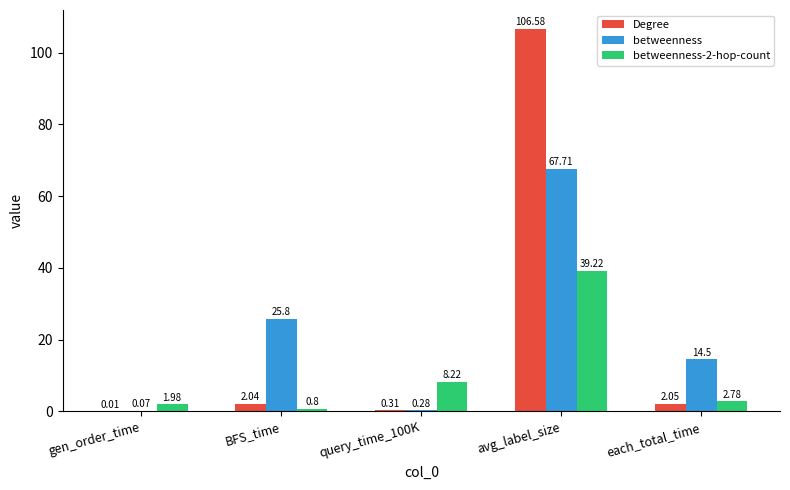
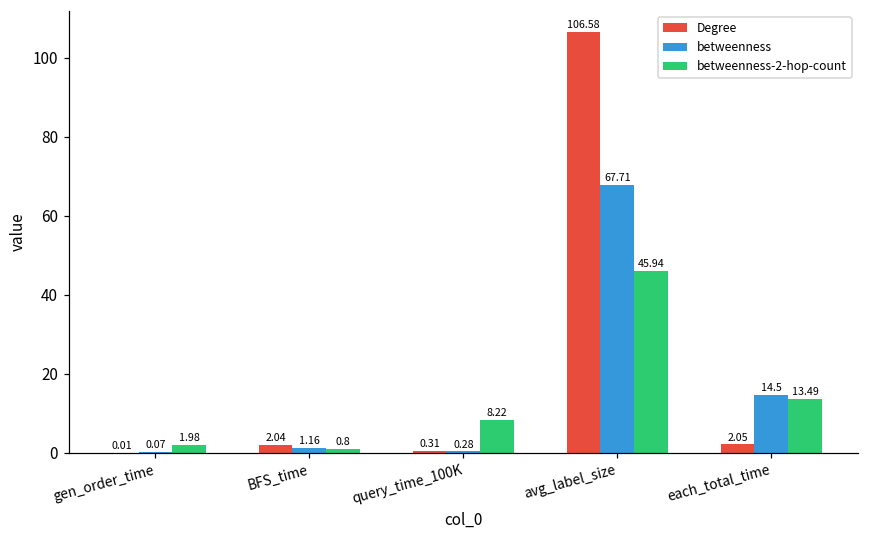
betweenness, BFS_time: 25.8 -> 1.16
betweenness-2-hop-count, avg_label_size: 39.22 -> 45.94
betweenness-2-hop-count, each_total_time: 2.78 -> 13.49
